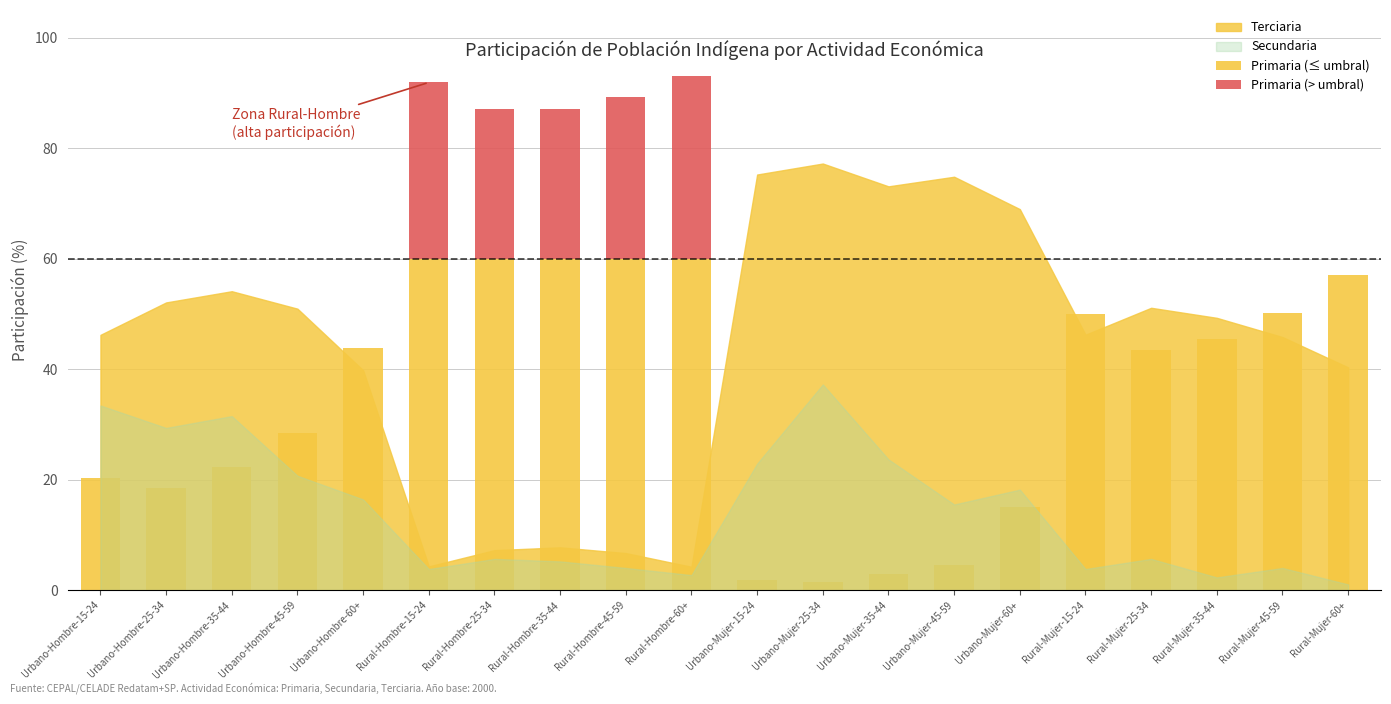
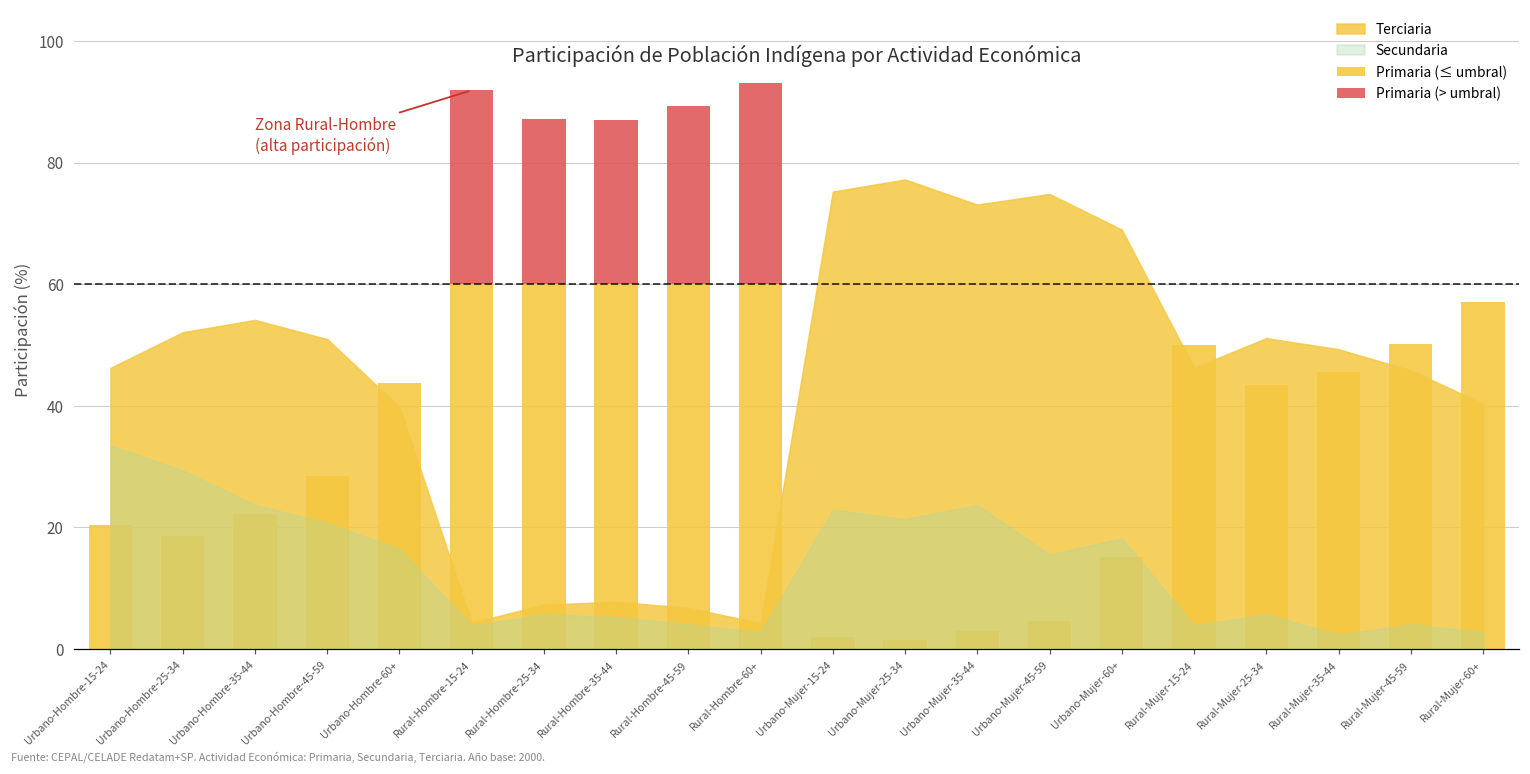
Secundaria, Urbano-Hombre-35-44: 32 -> 24
Secundaria, Urbano-Mujer-25-34: 37 -> 21
Secundaria, Rural-Mujer-60+: 1 -> 3
